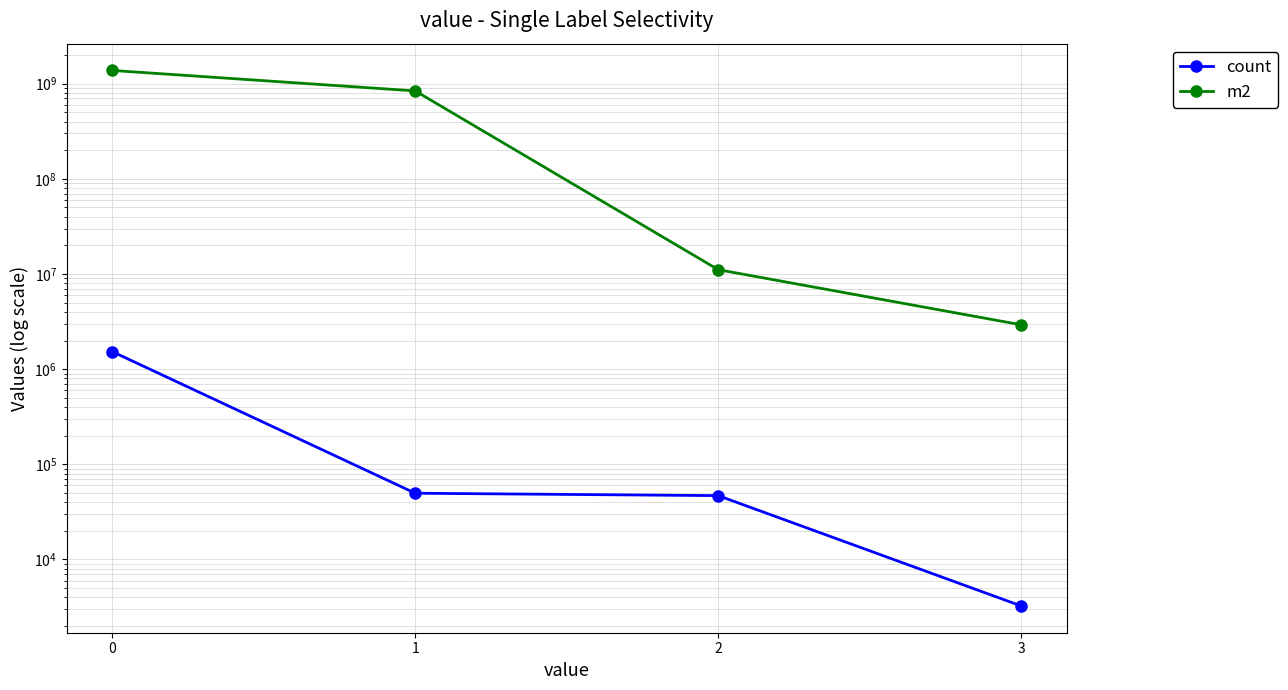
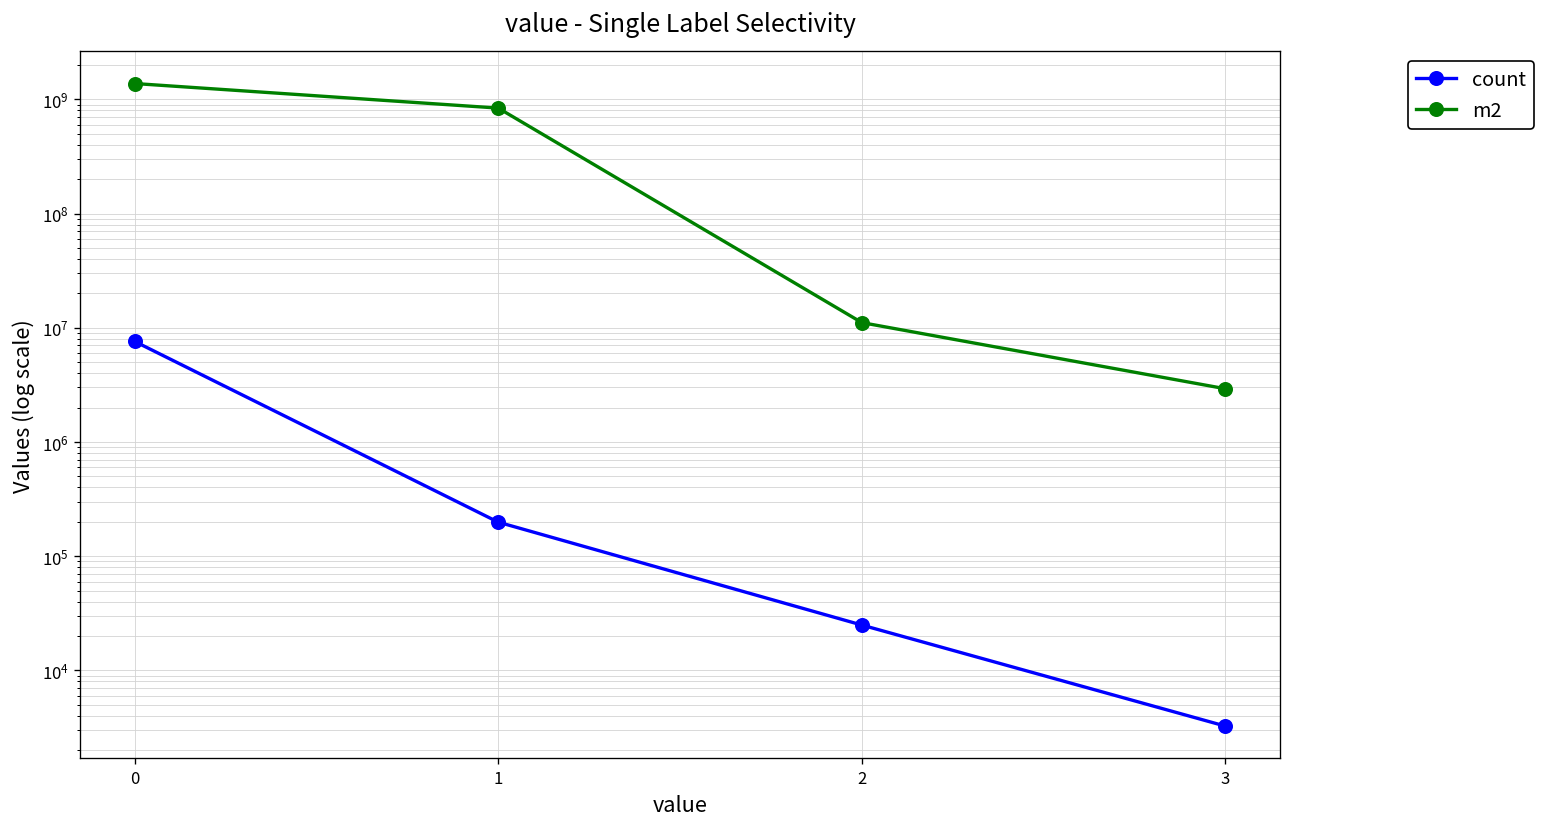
count, 0: 1500000 -> 8000000
count, 1: 50000 -> 200000
count, 2: 50000 -> 25000
